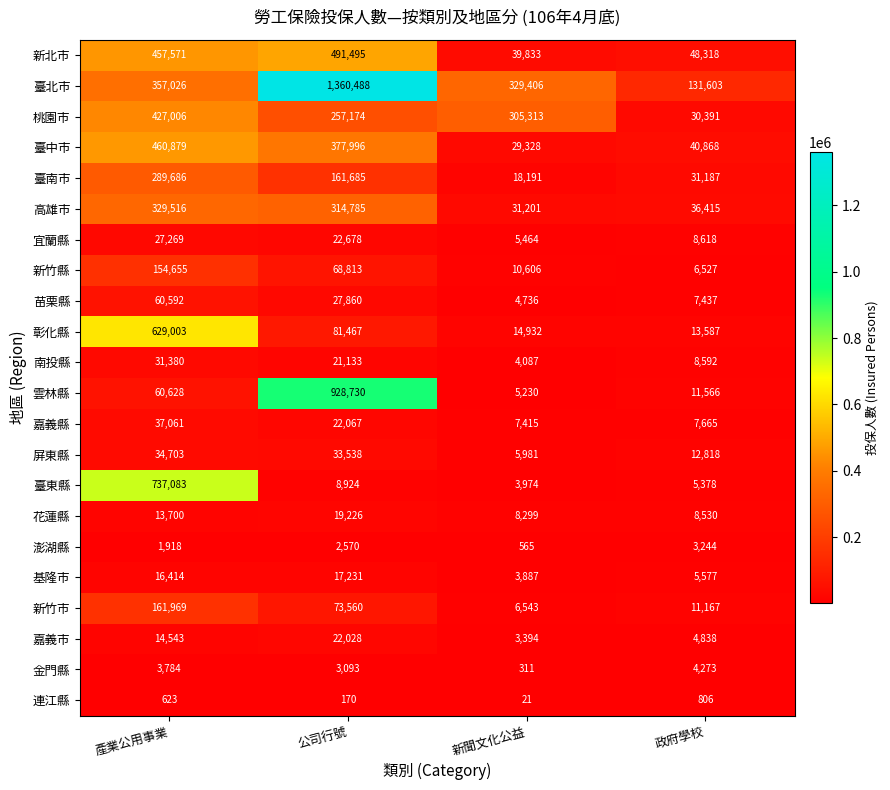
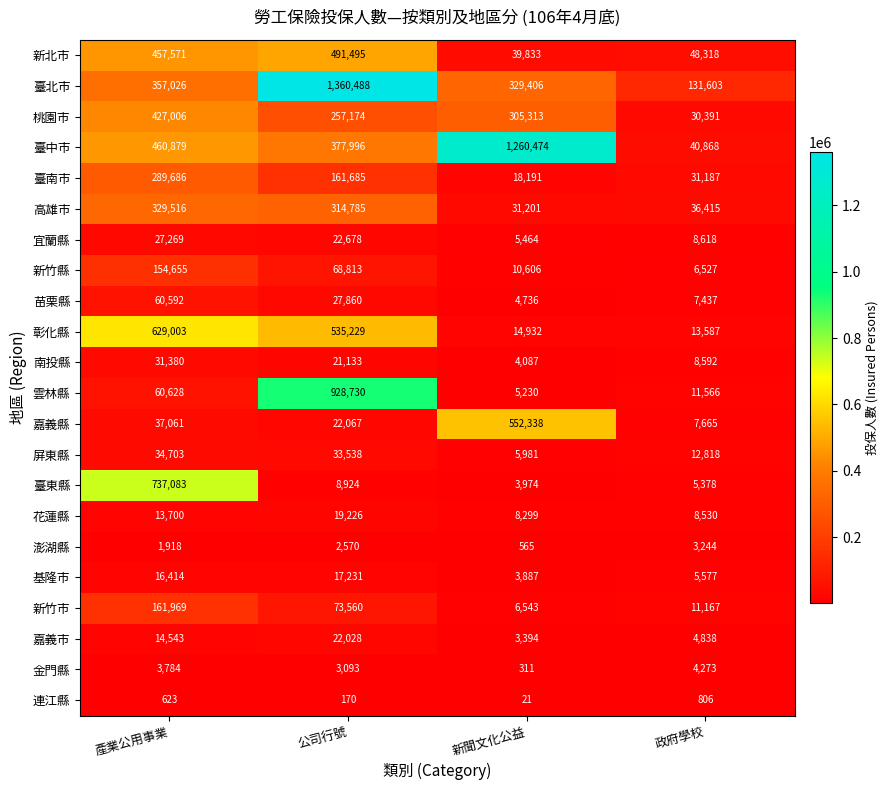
臺中市, 新聞文化公益: 29,328 -> 1,260,474
彰化縣, 公司行號: 81,467 -> 535,229
嘉義縣, 新聞文化公益: 7,415 -> 552,338
